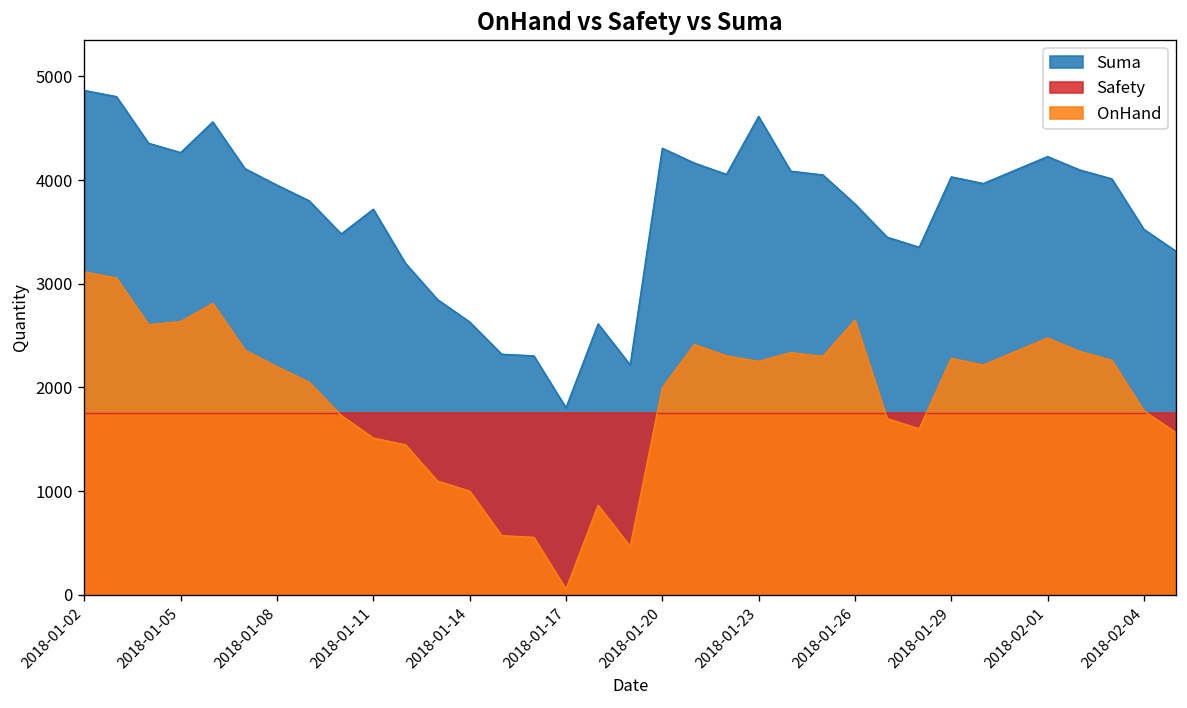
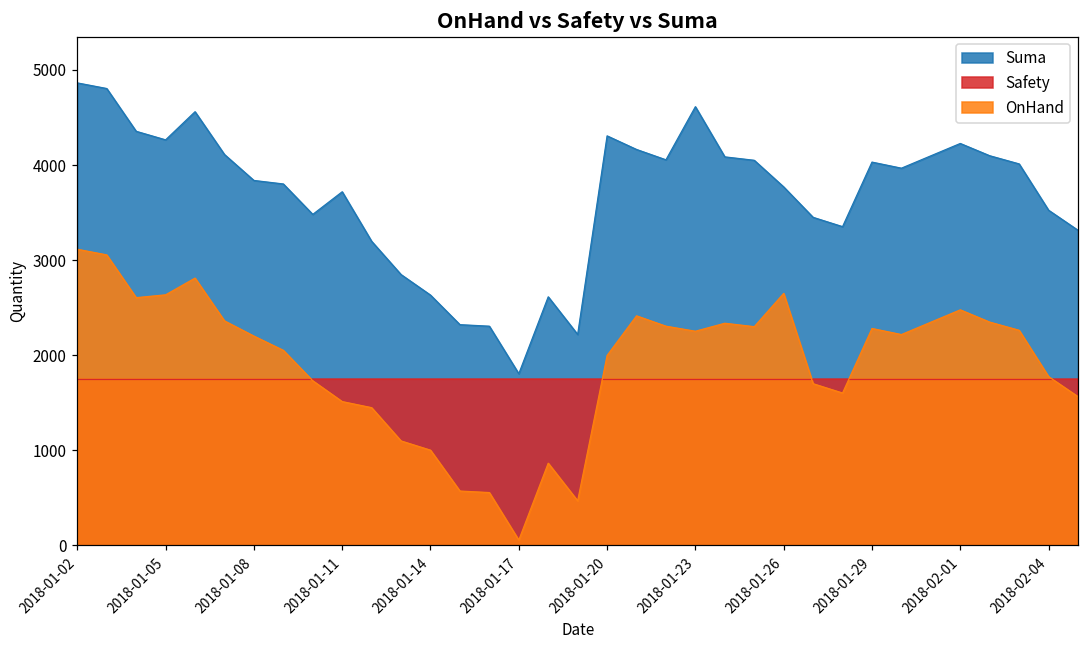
Suma, 2018-01-08: 4000 -> 3800
